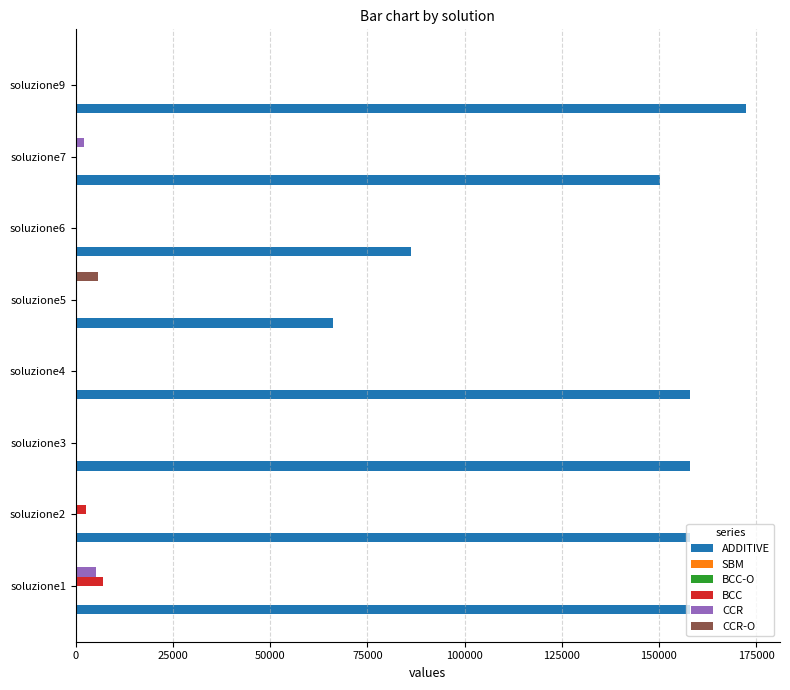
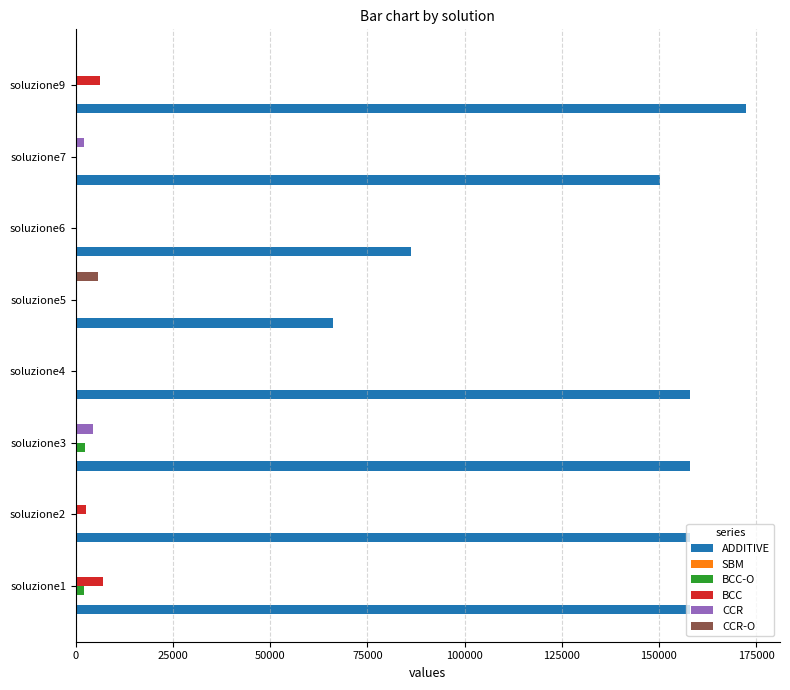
BCC, soluzione9: 0 -> 6000
CCR, soluzione3: 0 -> 4000
BCC-O, soluzione3: 0 -> 2000
CCR, soluzione1: 5000 -> 0
BCC-O, soluzione1: 0 -> 2000
